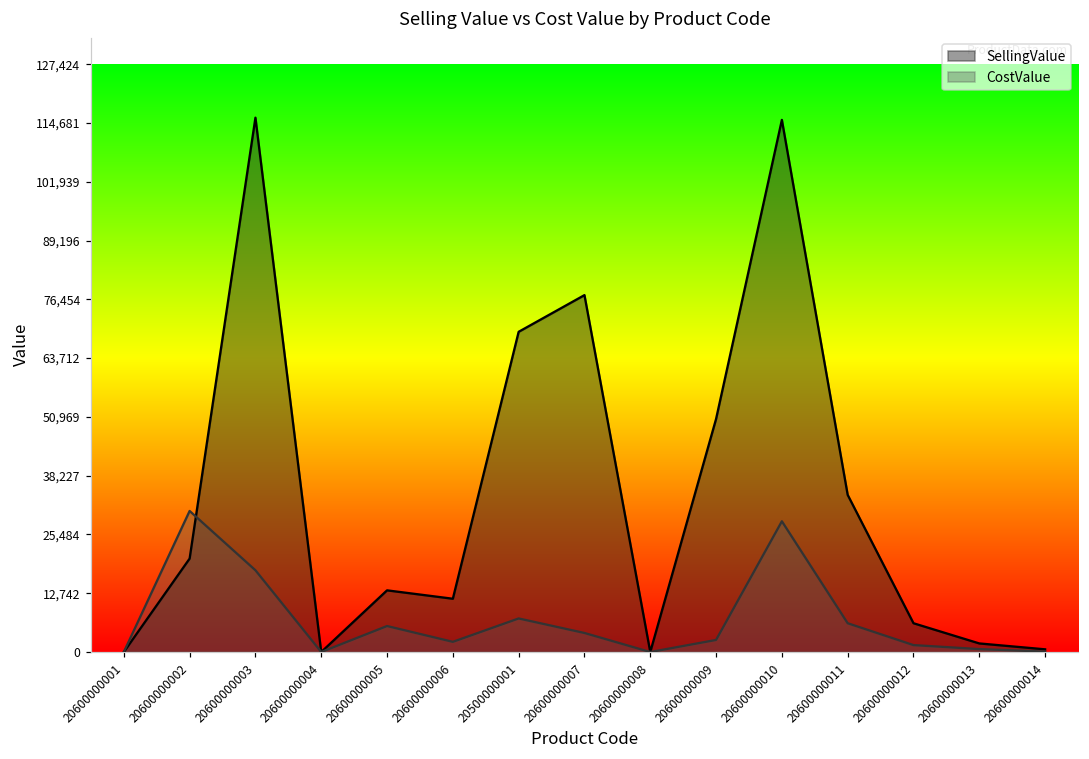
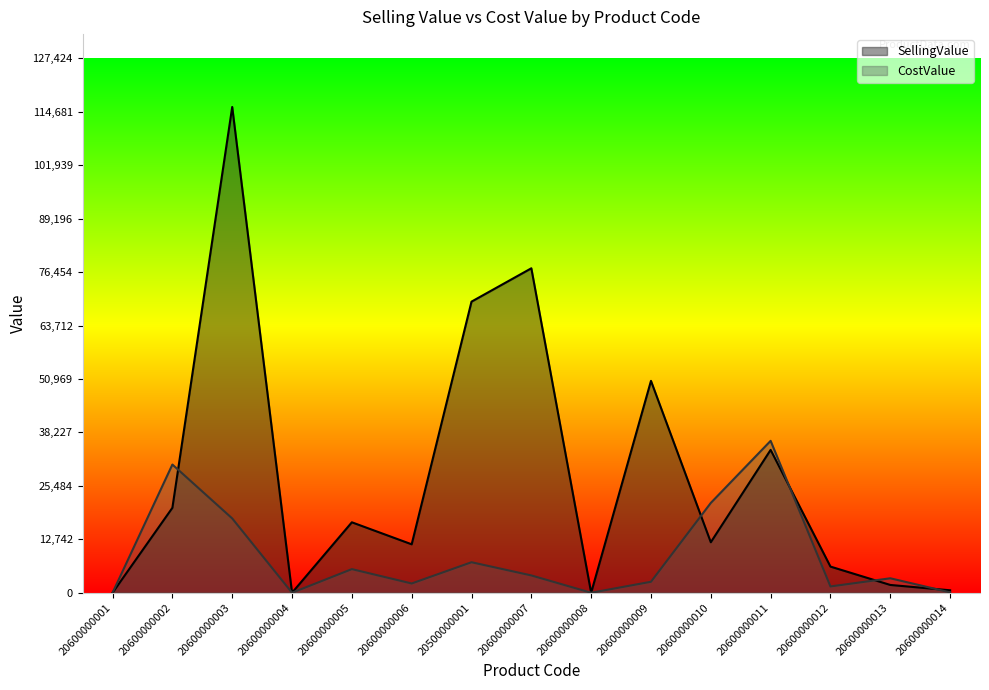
SellingValue, 20600000005: 13,000 -> 17,000
SellingValue, 20600000010: 115,000 -> 12,000
CostValue, 20600000010: 28,000 -> 21,000
CostValue, 20600000011: 6,000 -> 36,000
CostValue, 20600000013: 1,000 -> 3,000
